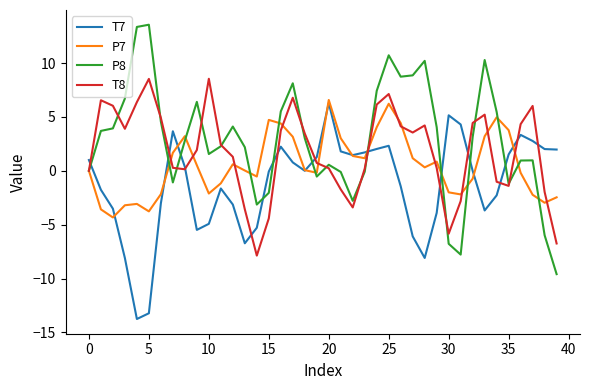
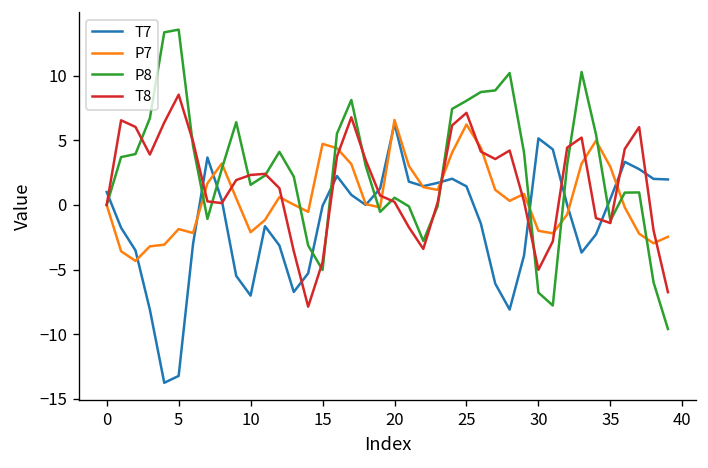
P7, 5: -3.8 -> -1.9
T7, 10: -4.9 -> -7.0
T8, 10: 8.5 -> 2.3
P8, 15: -2.0 -> -5.0
T7, 25: 2.3 -> 1.4
P8, 25: 10.7 -> 8.1
T8, 30: -5.8 -> -5.0
T7, 35: 1.5 -> 0.5
P7, 35: 3.8 -> 2.9
